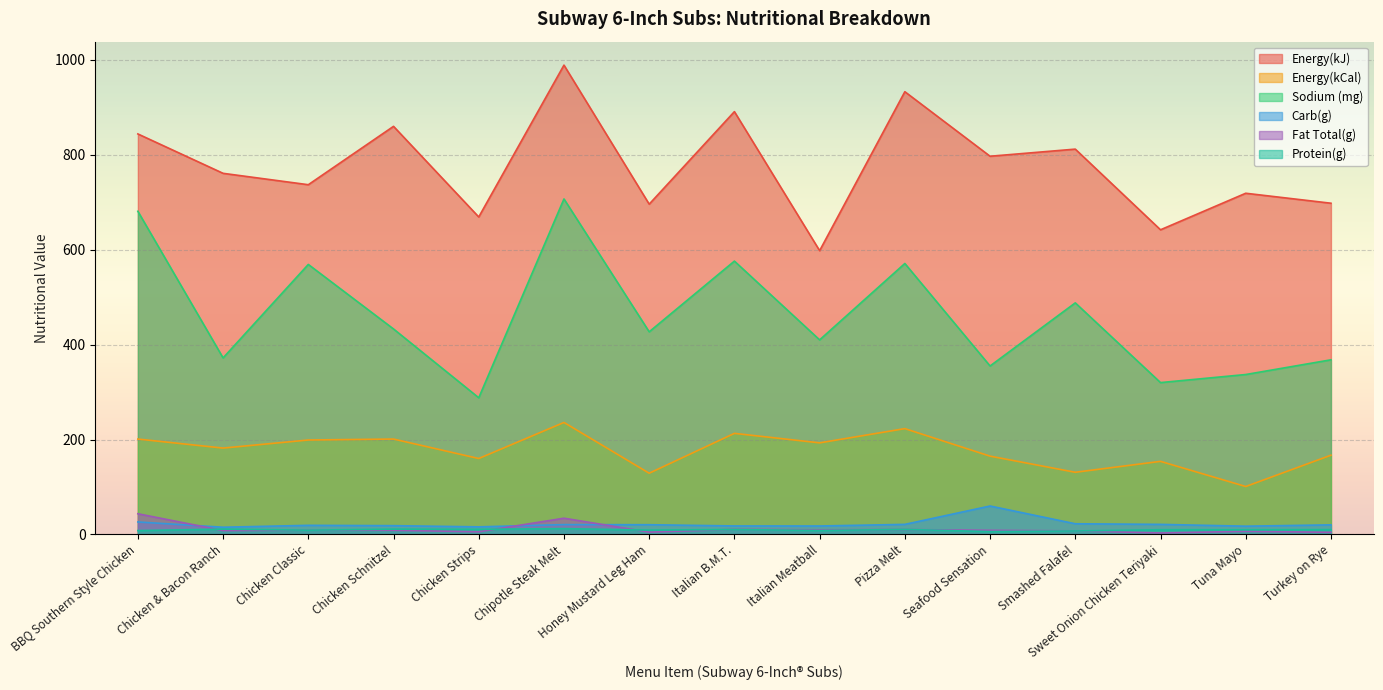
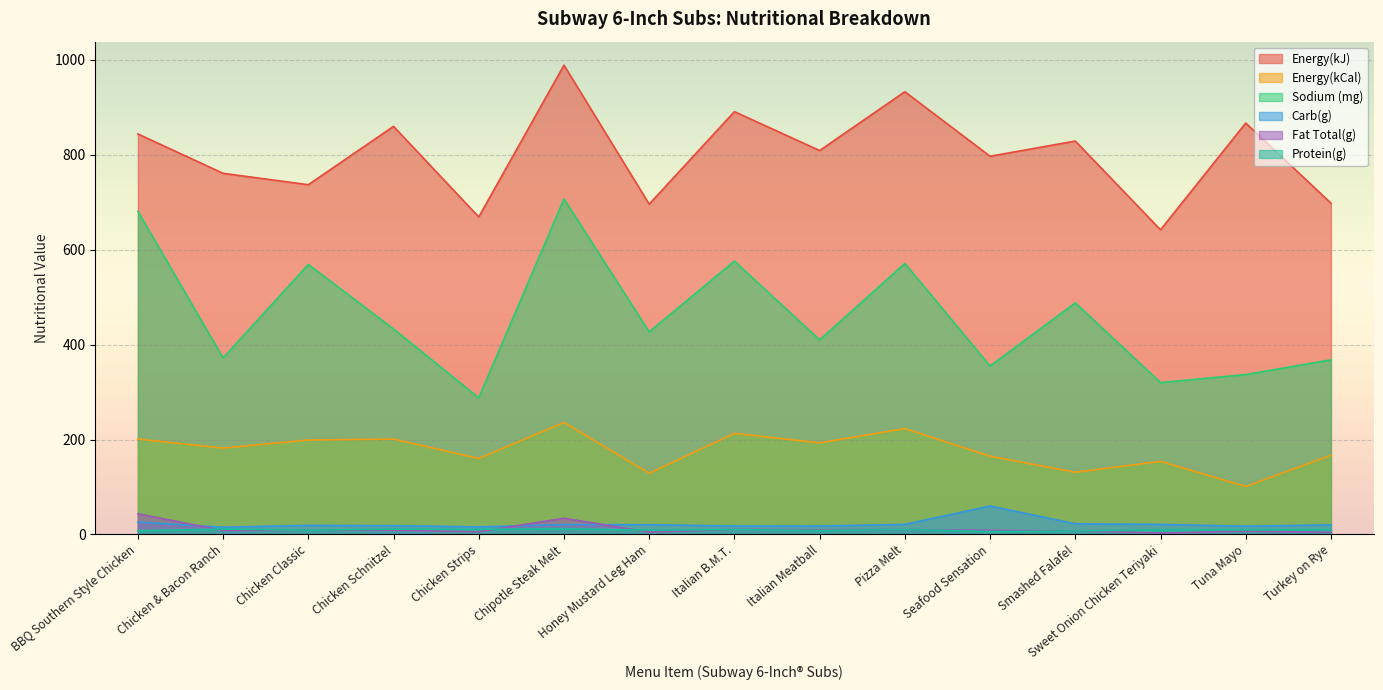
Energy(kJ), Italian Meatball: 600 -> 810
Energy(kJ), Smashed Falafel: 810 -> 830
Energy(kJ), Tuna Mayo: 720 -> 870
